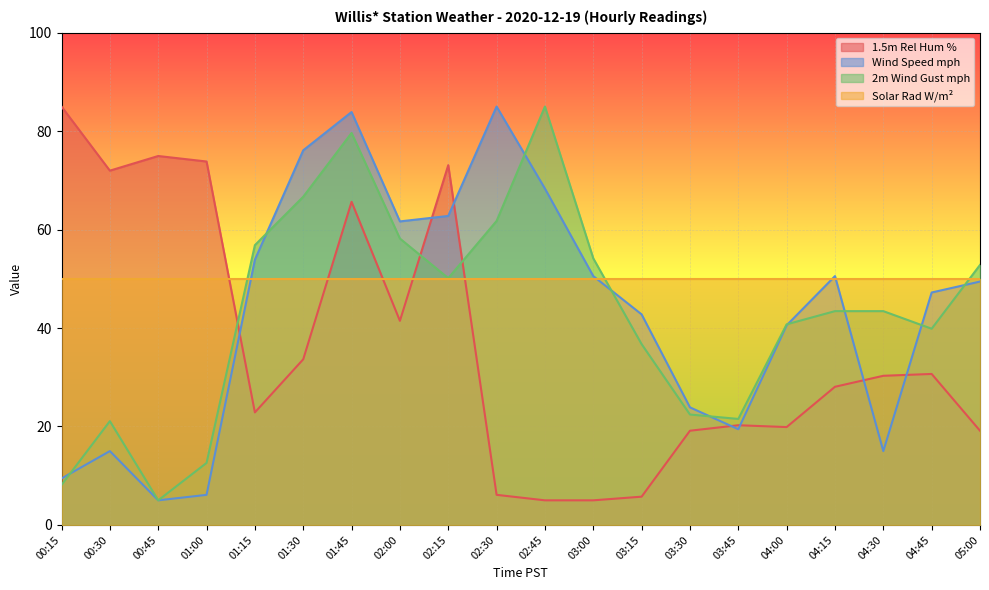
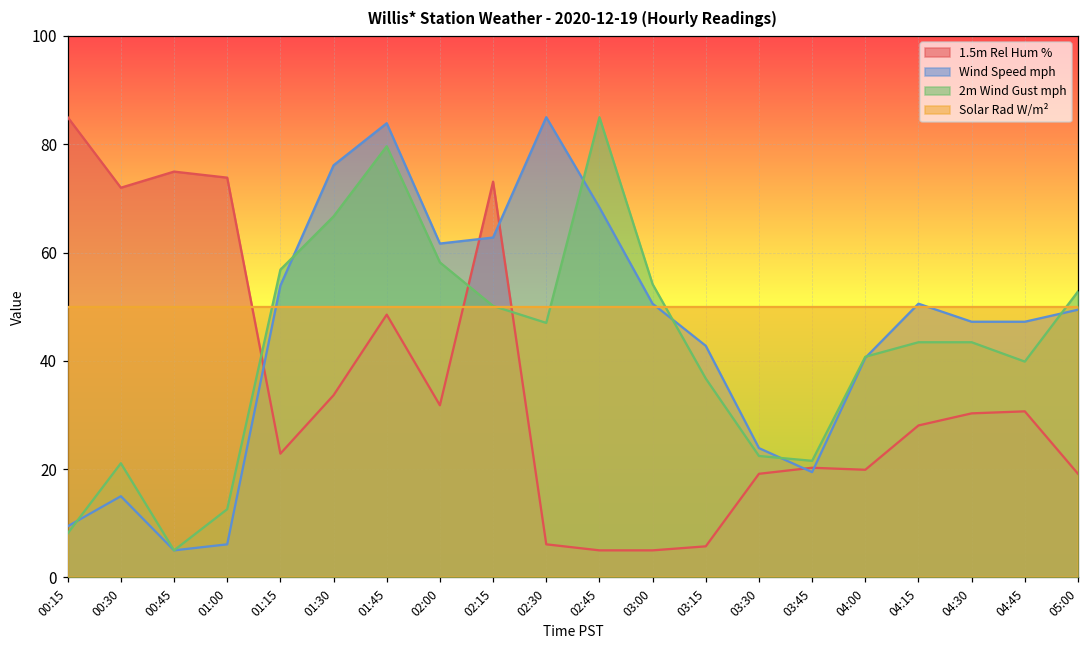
1.5m Rel Hum %, 01:45: 66 -> 49
1.5m Rel Hum %, 02:00: 41 -> 32
2m Wind Gust mph, 02:30: 62 -> 47
Wind Speed mph, 04:30: 15 -> 47
